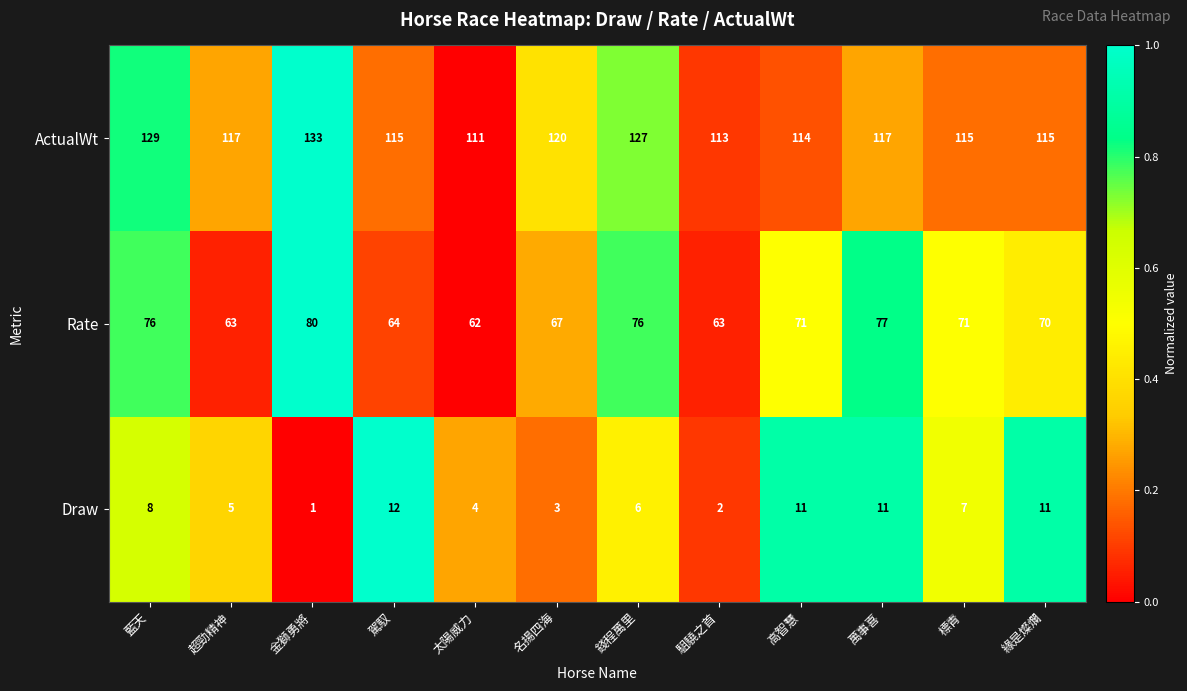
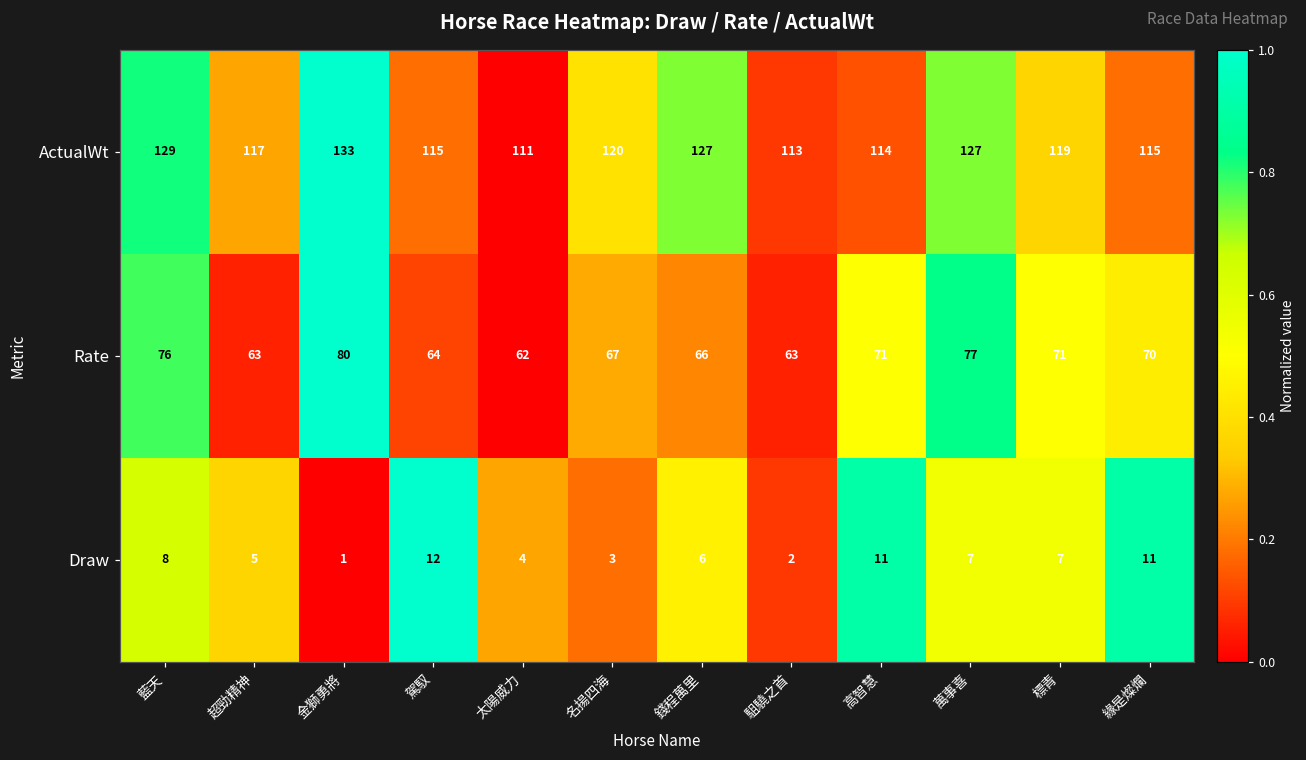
ActualWt, 萬事喜: 117 -> 127
ActualWt, 標青: 115 -> 119
Rate, 錢程萬里: 76 -> 66
Draw, 萬事喜: 11 -> 7
